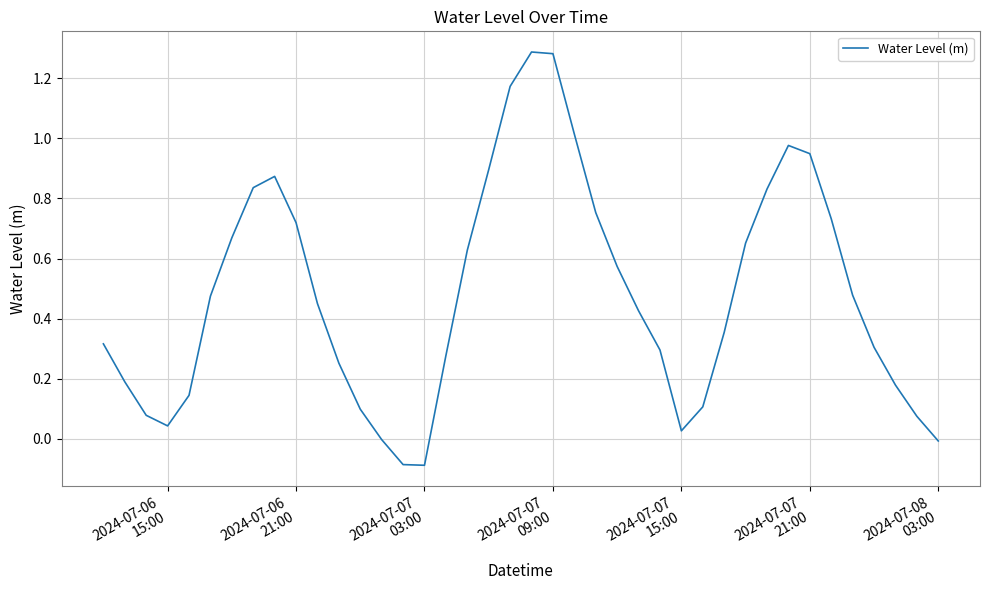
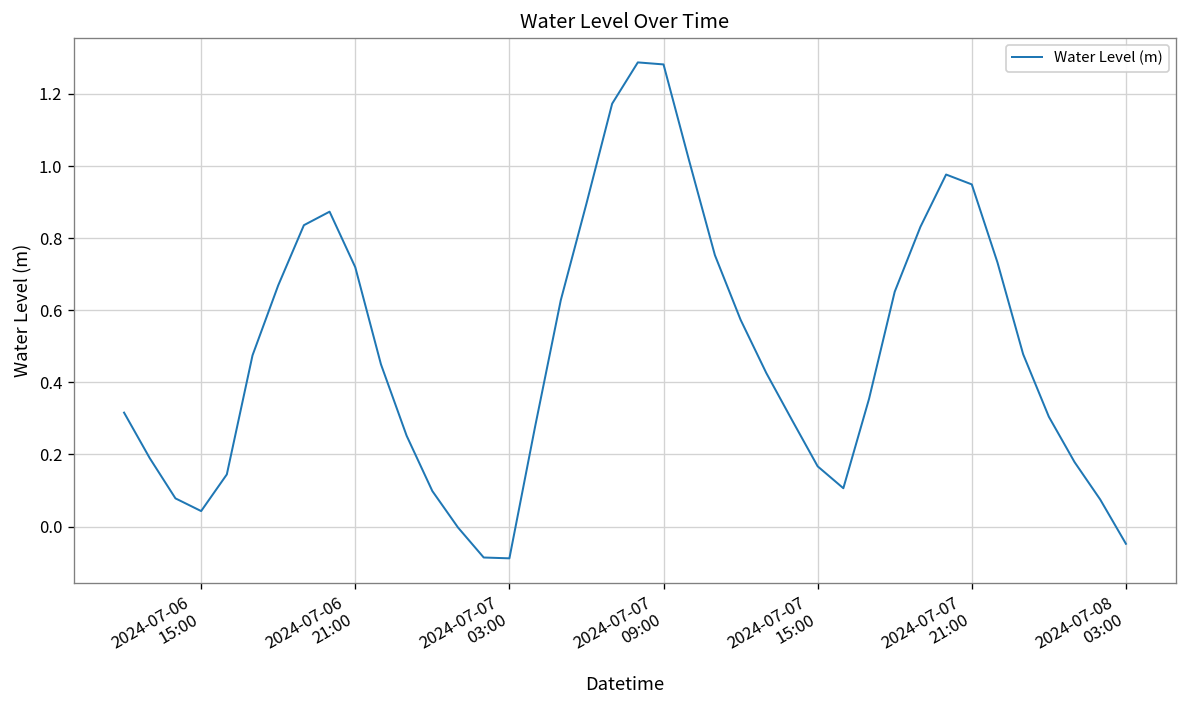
2024-07-07 15:00: 0.03 -> 0.17
2024-07-08 03:00: -0.01 -> -0.05
